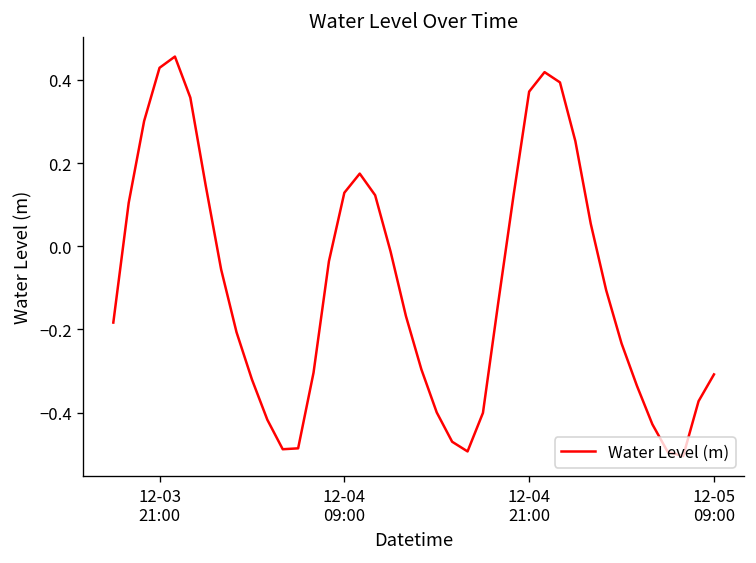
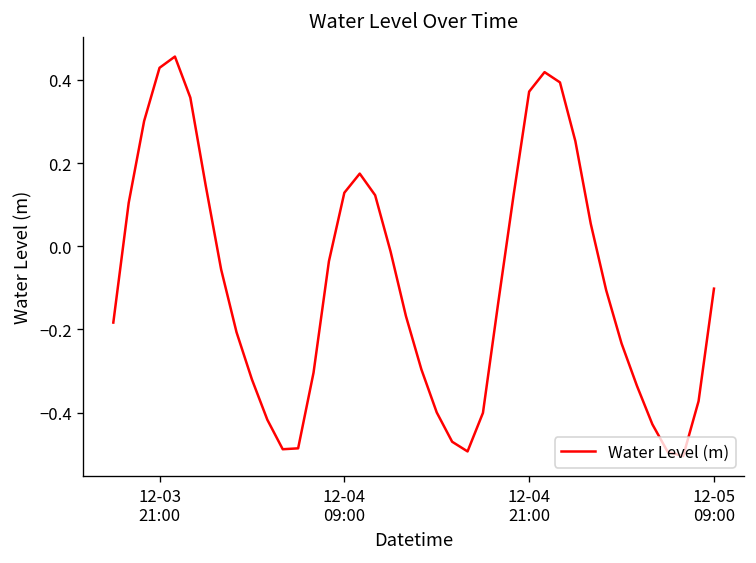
12-05 09:00: -0.31 -> -0.10
